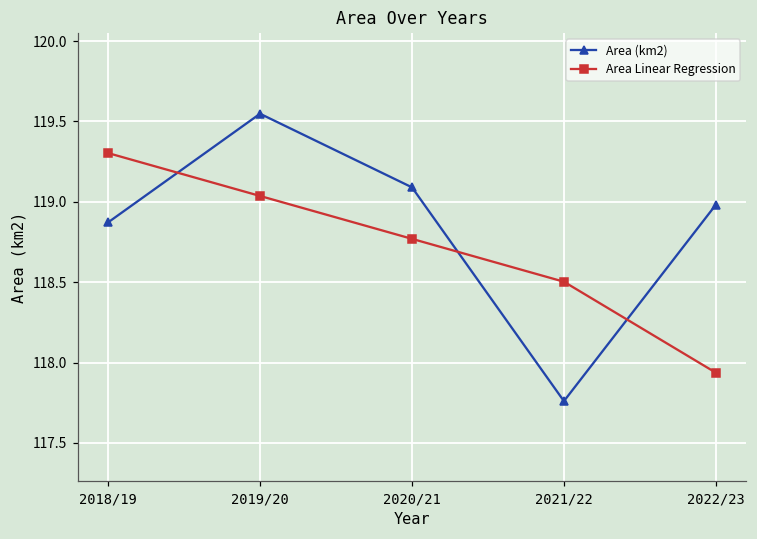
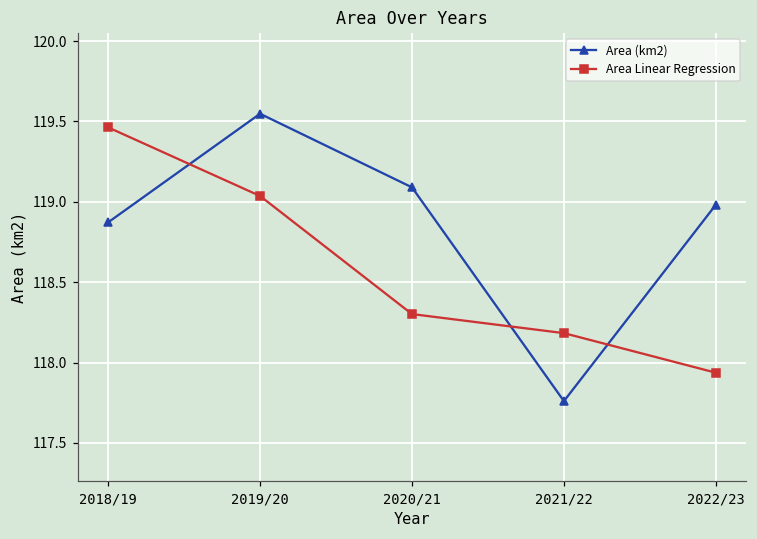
Area Linear Regression, 2018/19: 119.30 -> 119.46
Area Linear Regression, 2020/21: 118.77 -> 118.30
Area Linear Regression, 2021/22: 118.50 -> 118.18
